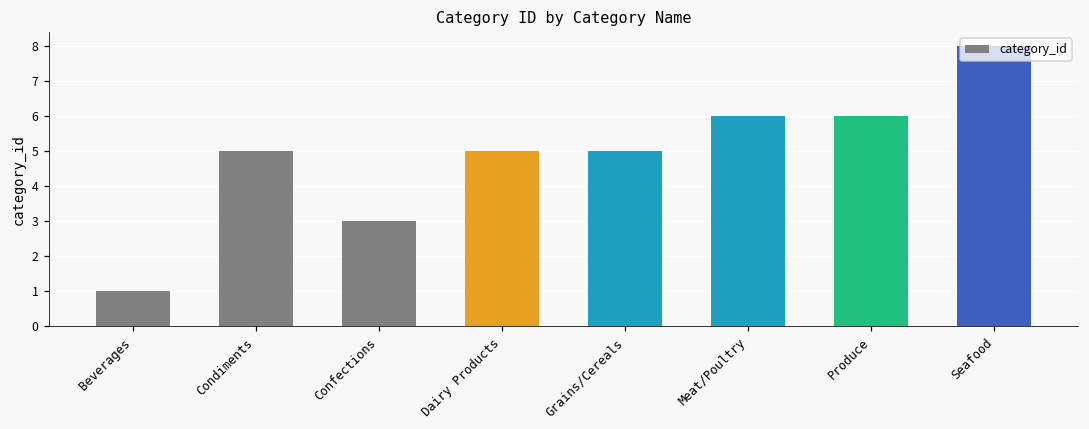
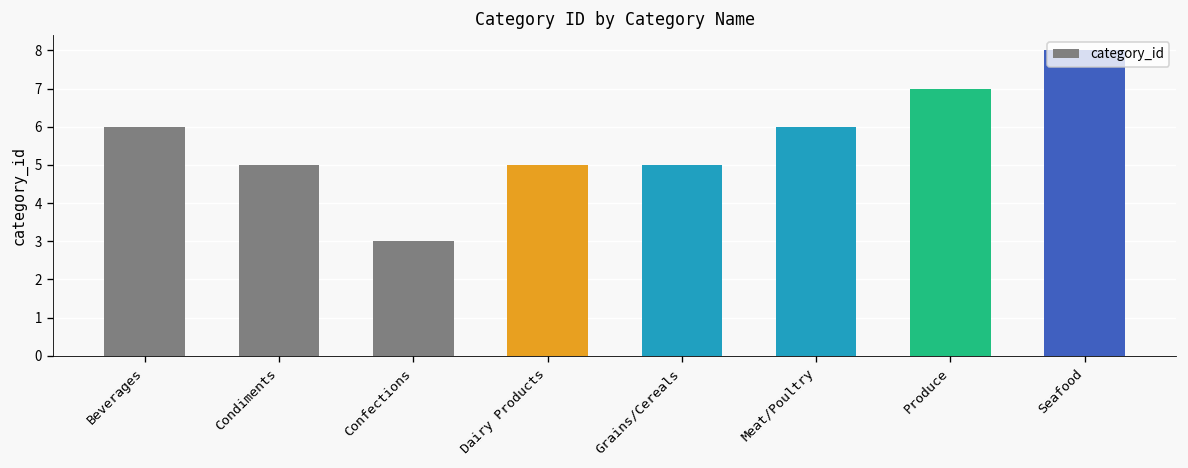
Beverages: 1 -> 6
Produce: 6 -> 7
